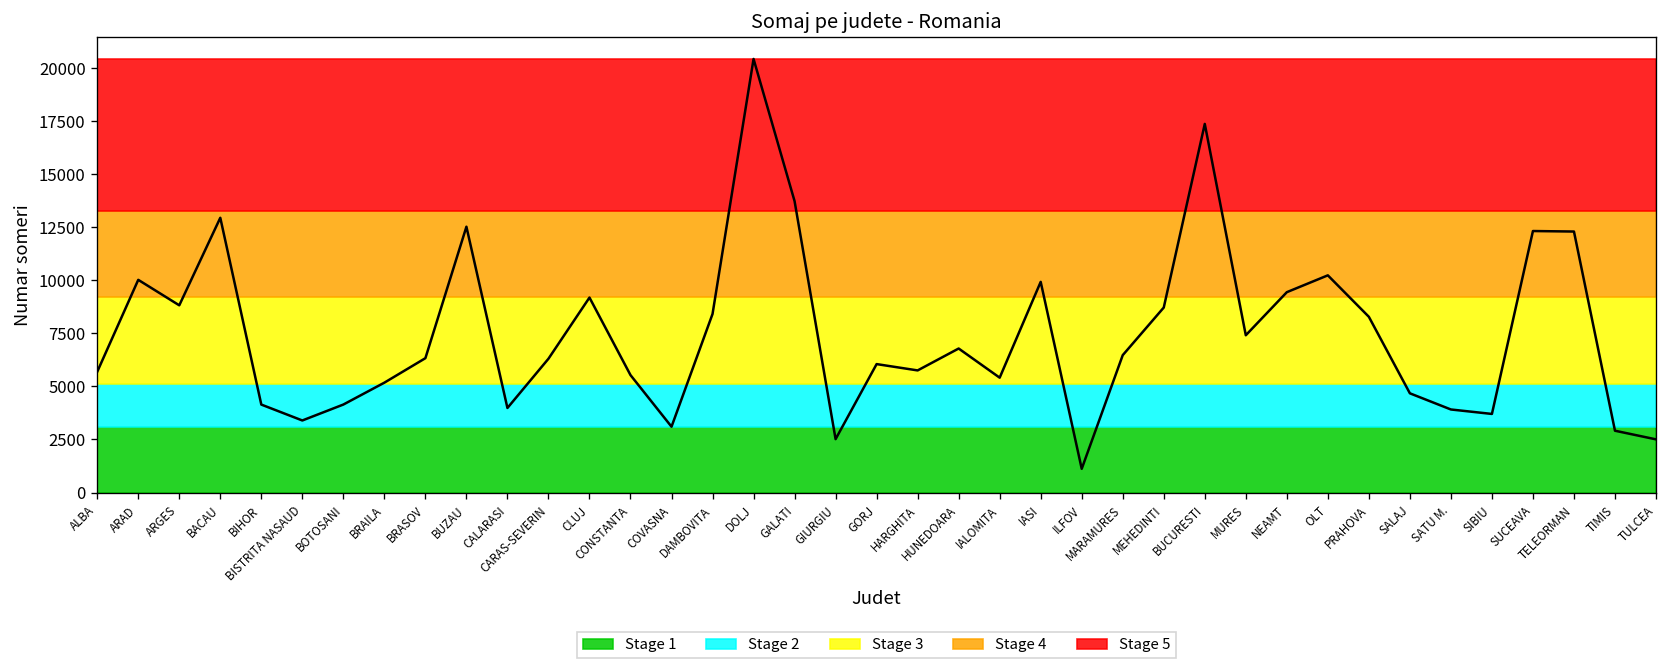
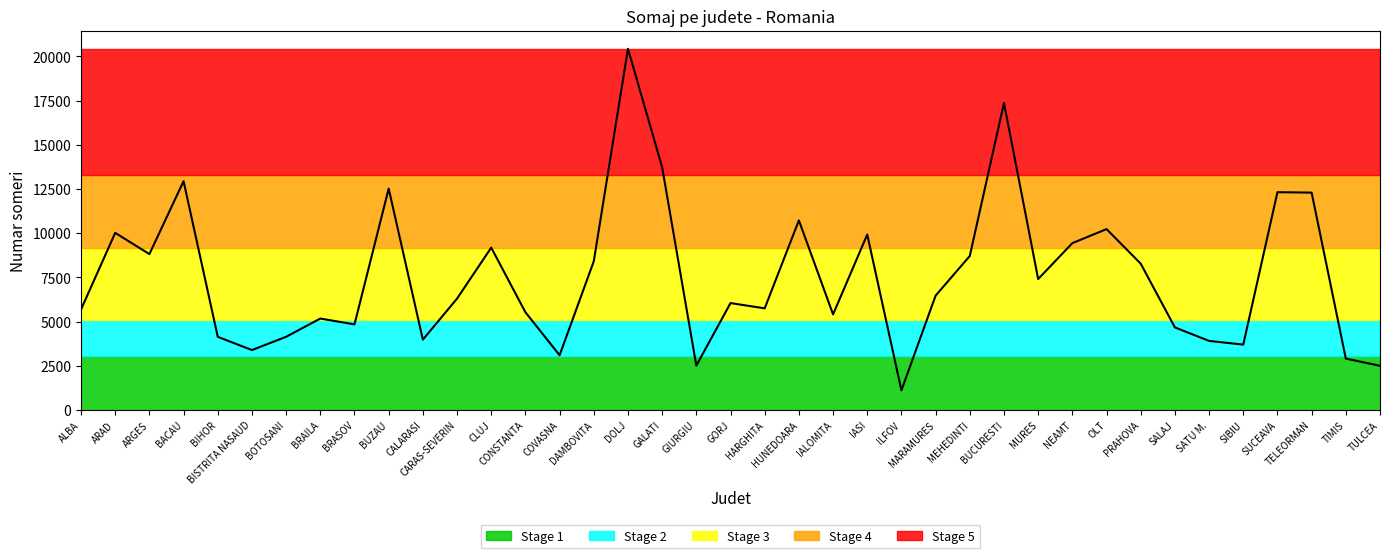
BRASOV: 6300 -> 4800
HUNEDOARA: 6800 -> 10700
